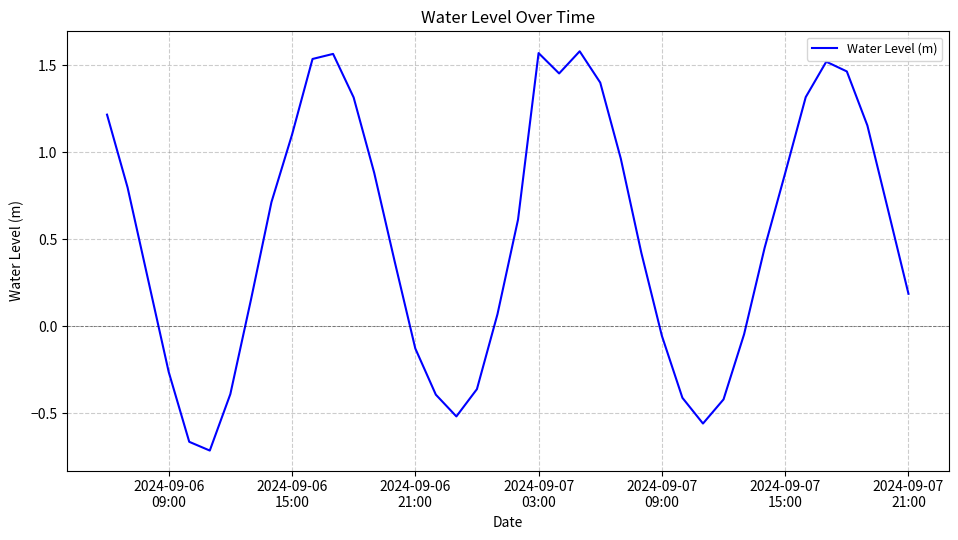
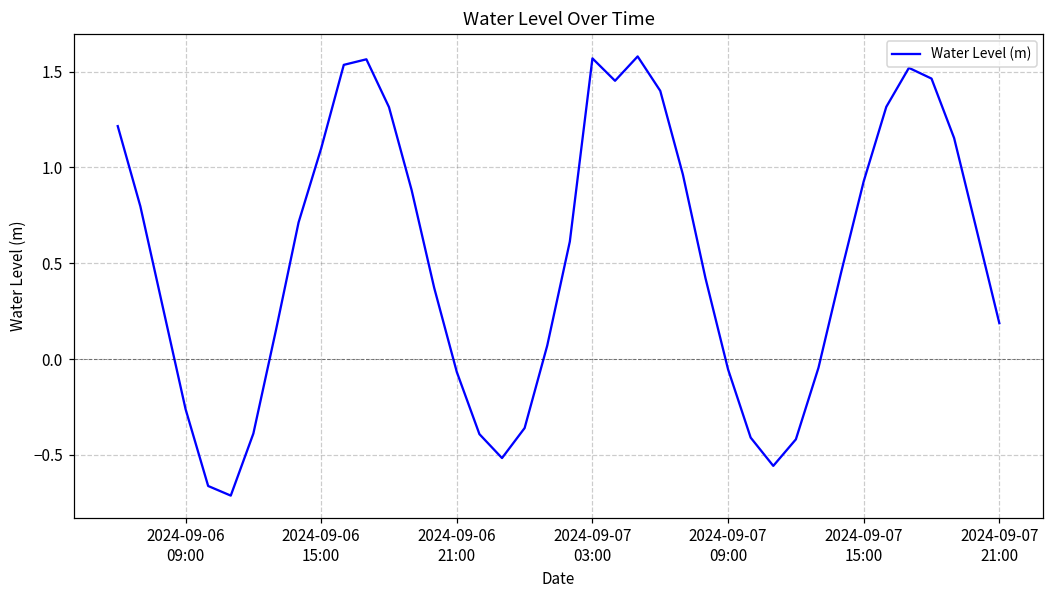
2024-09-06 21:00: -0.13 -> -0.07
2024-09-07 15:00: 0.88 -> 0.93
